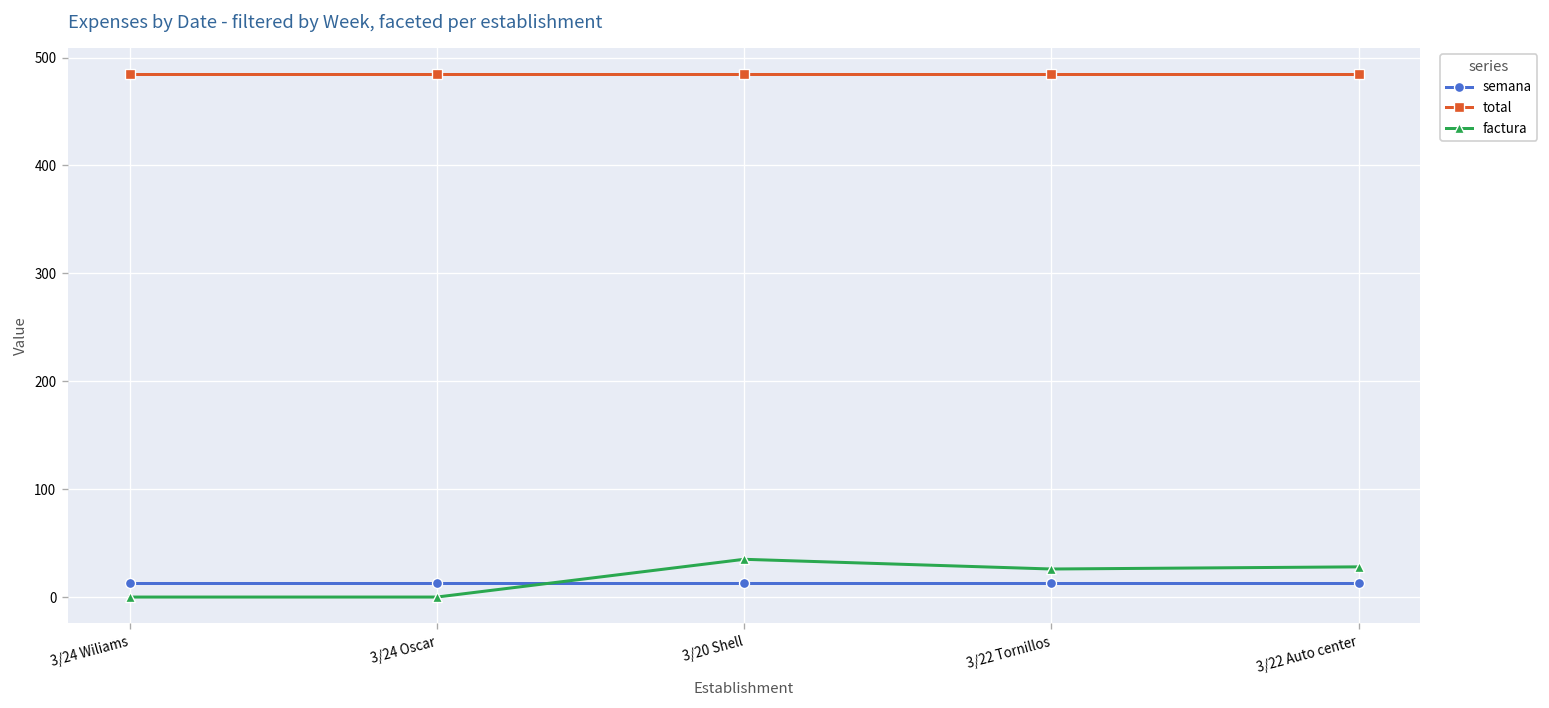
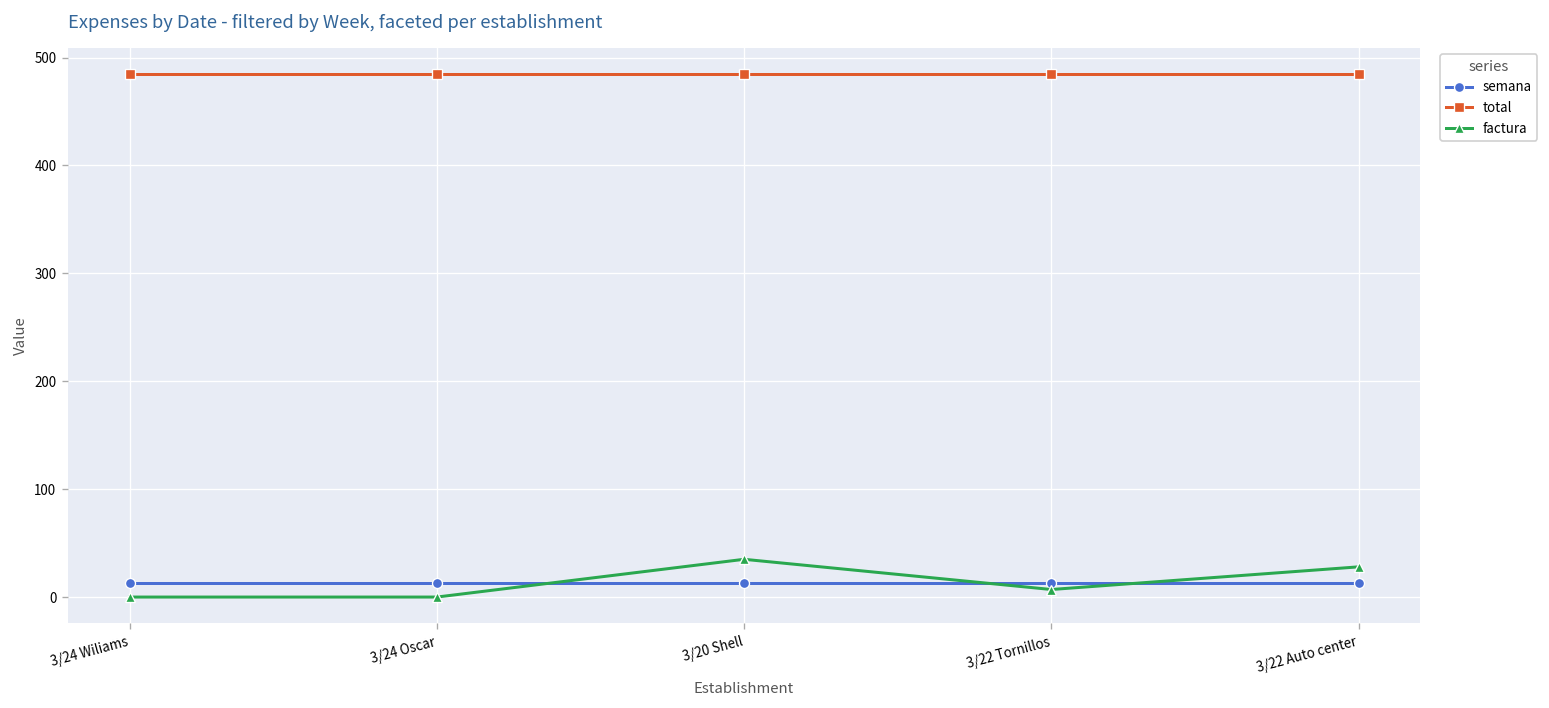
factura, 3/22 Tornillos: 30 -> 10
